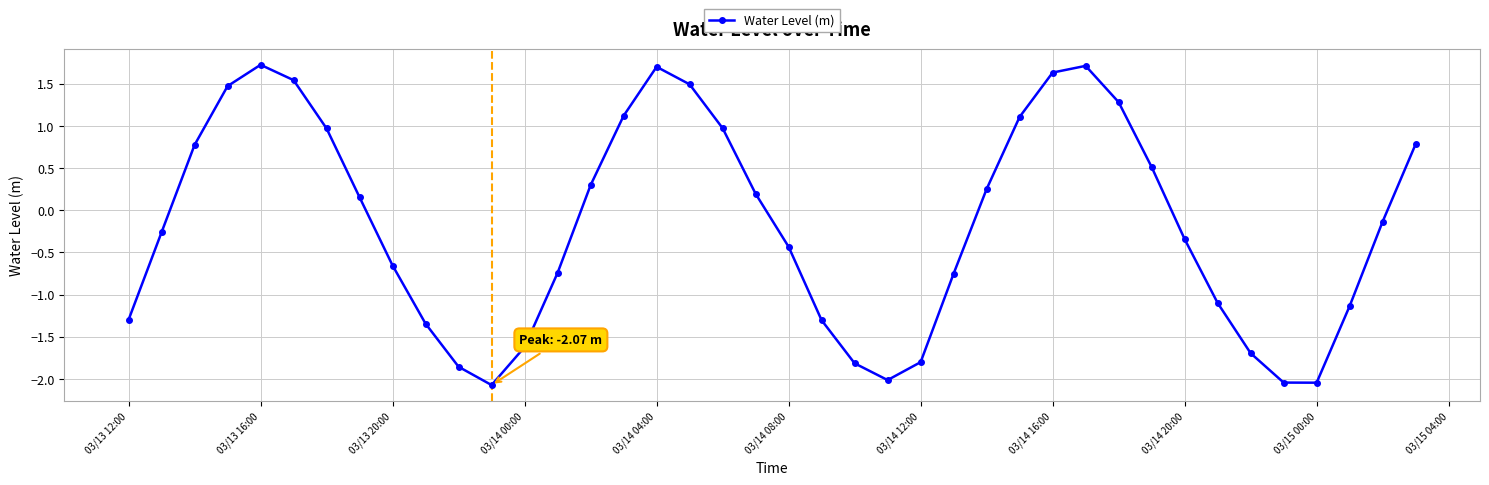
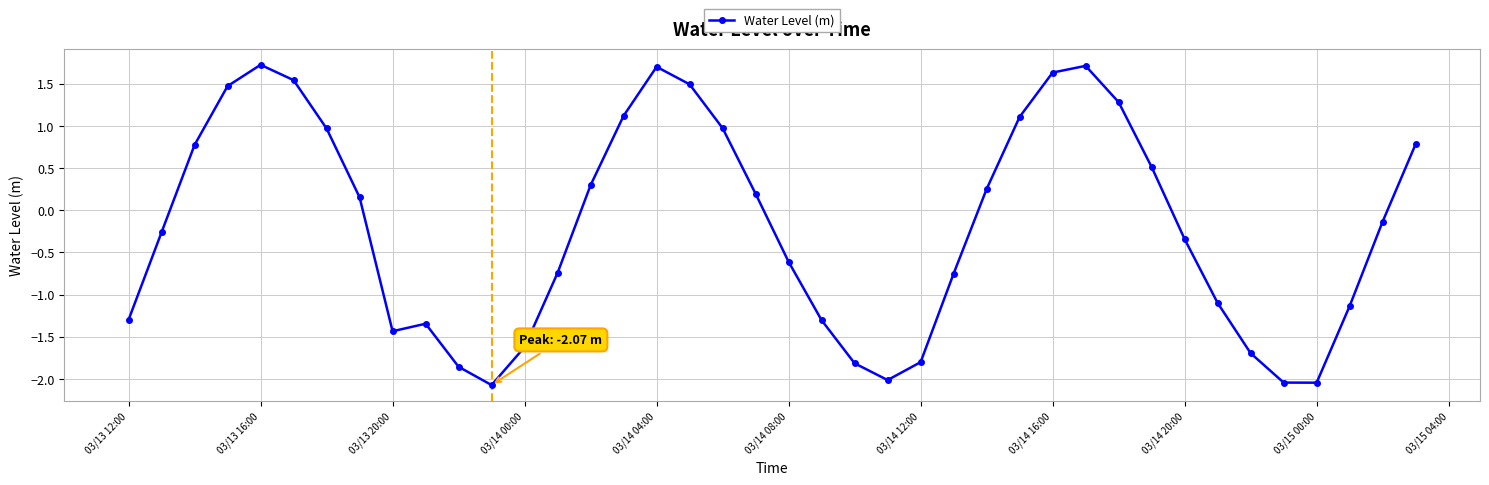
03/13 20:00: -0.7 -> -1.4
03/14 08:00: -0.4 -> -0.6
